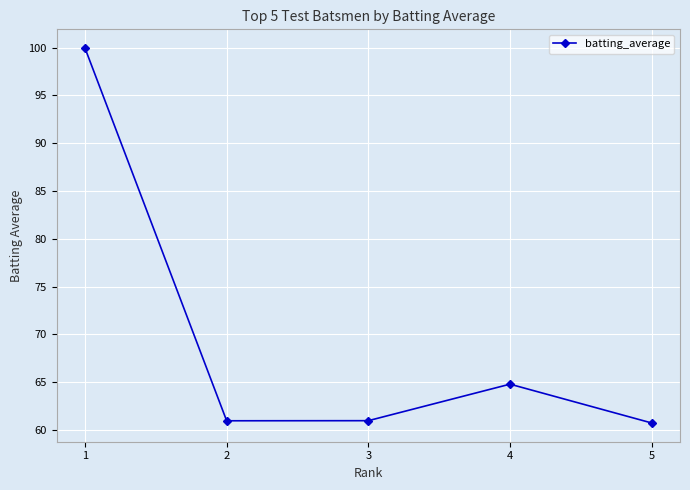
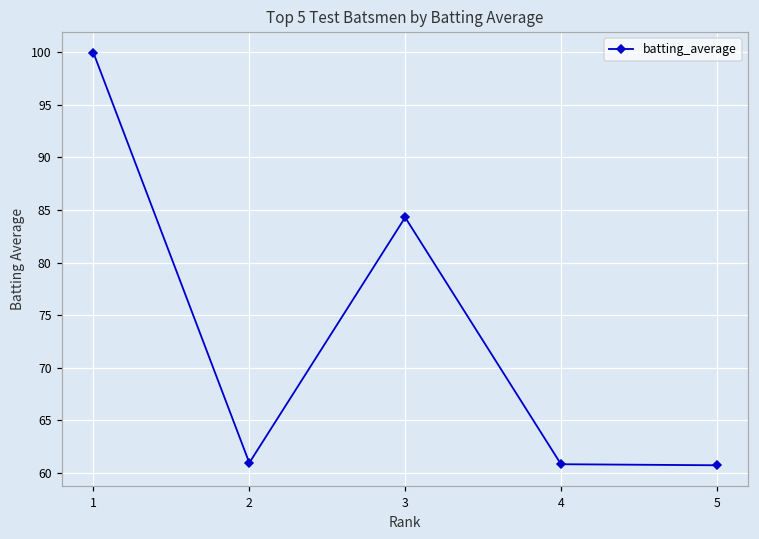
3: 61 -> 84
4: 65 -> 61
